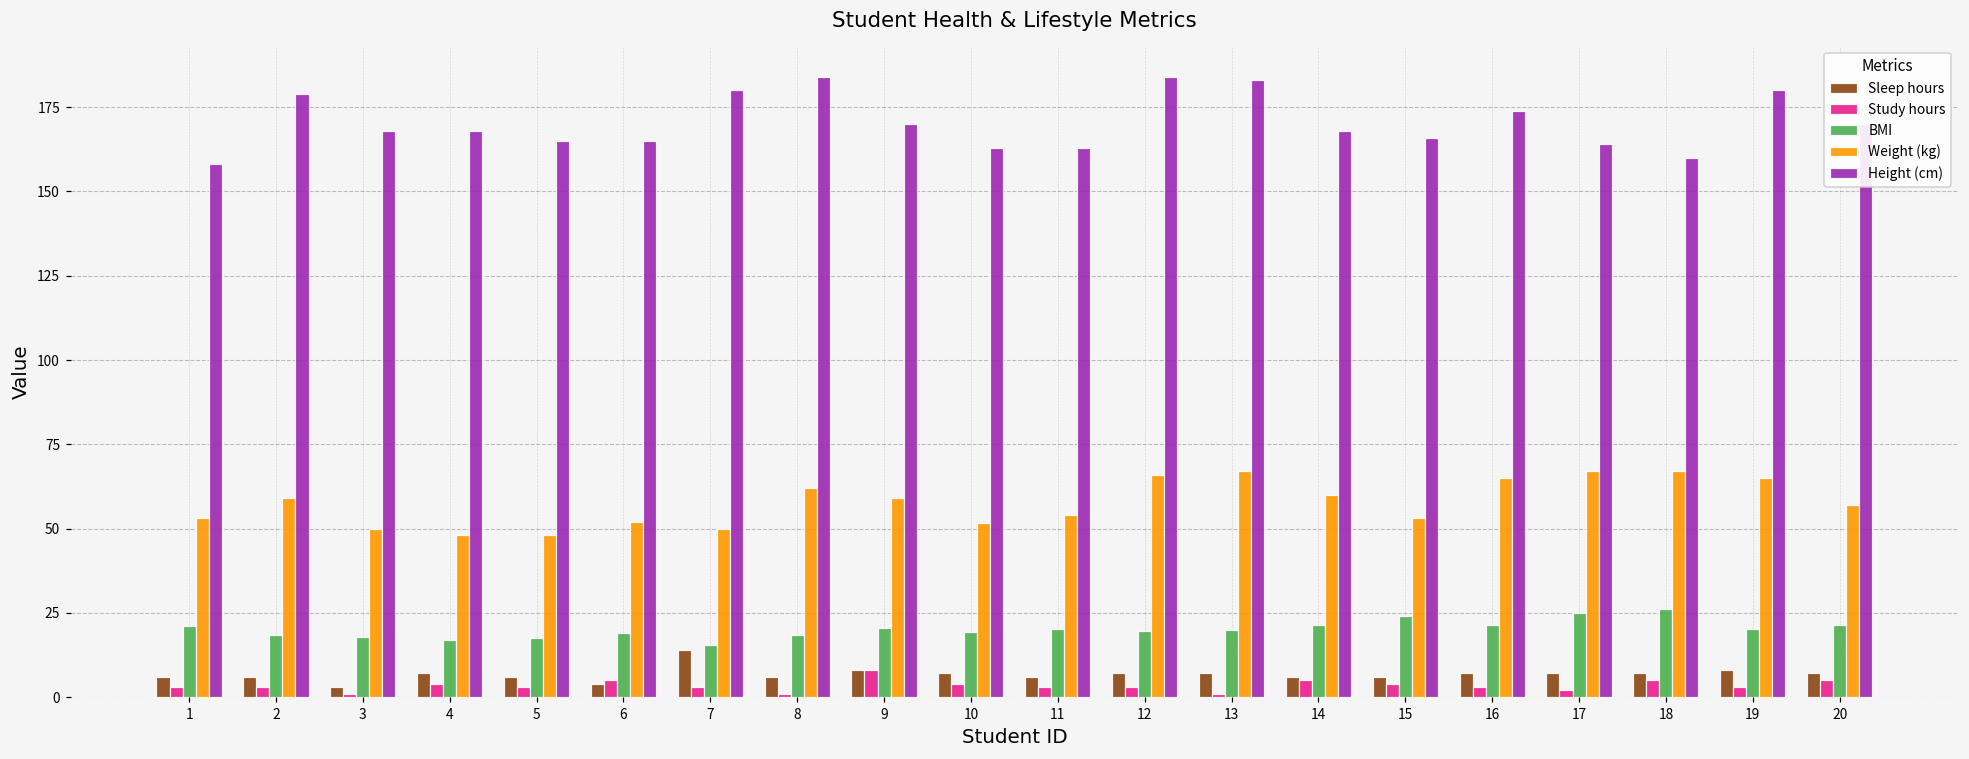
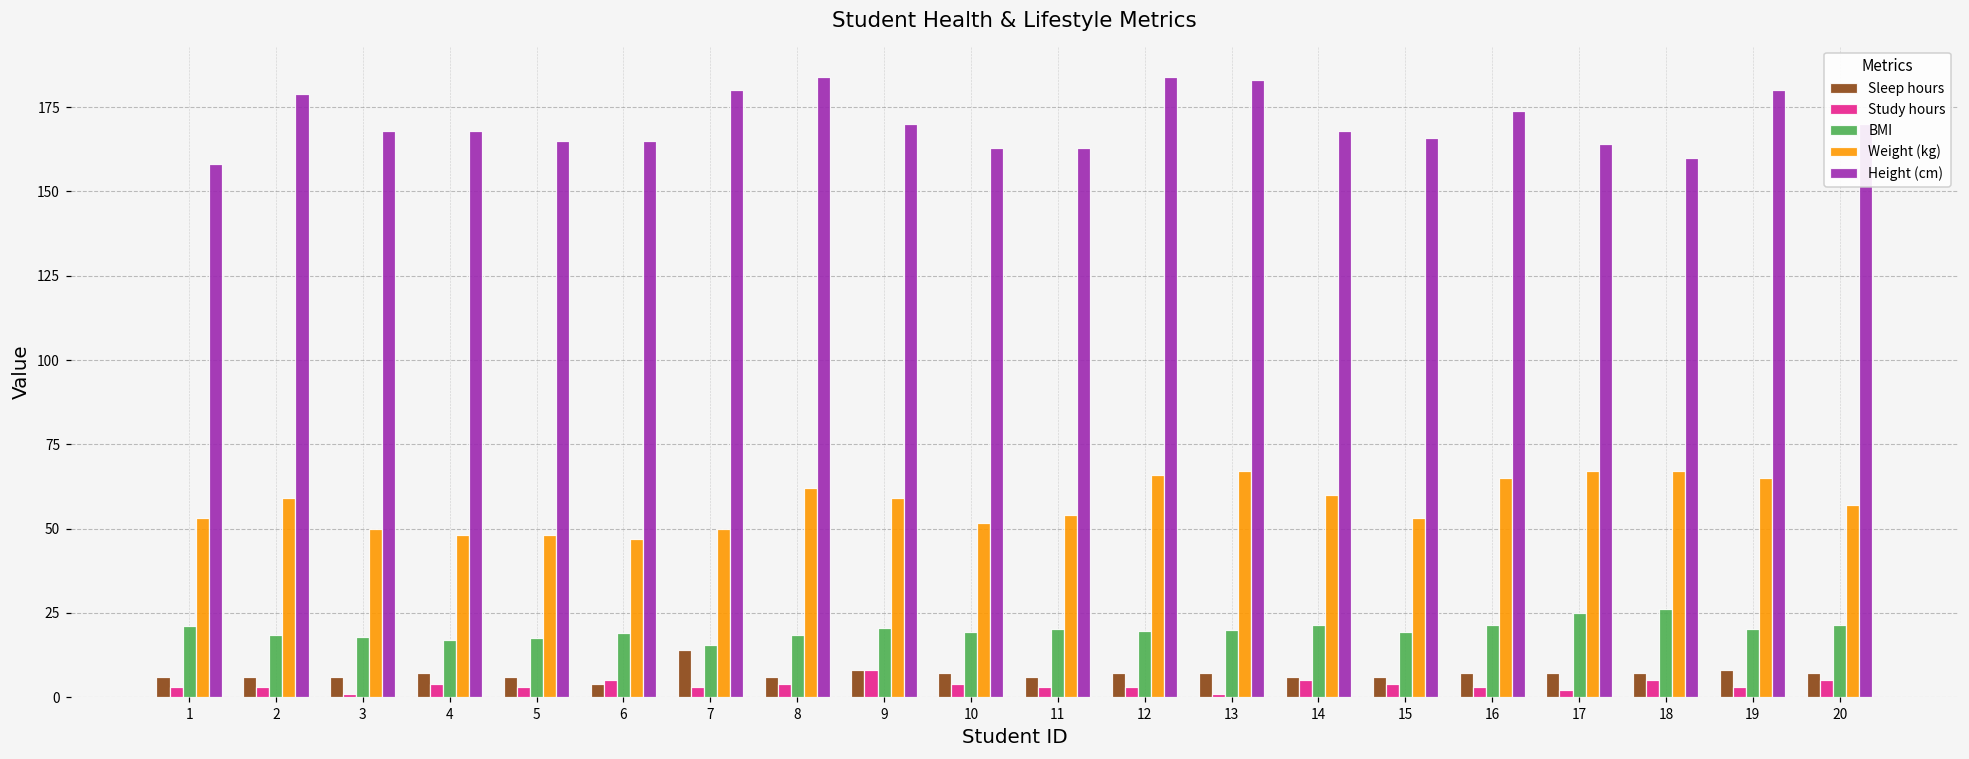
Sleep hours, 3: 3 -> 6
Weight (kg), 6: 52 -> 47
Study hours, 8: 1 -> 4
BMI, 15: 24 -> 19
